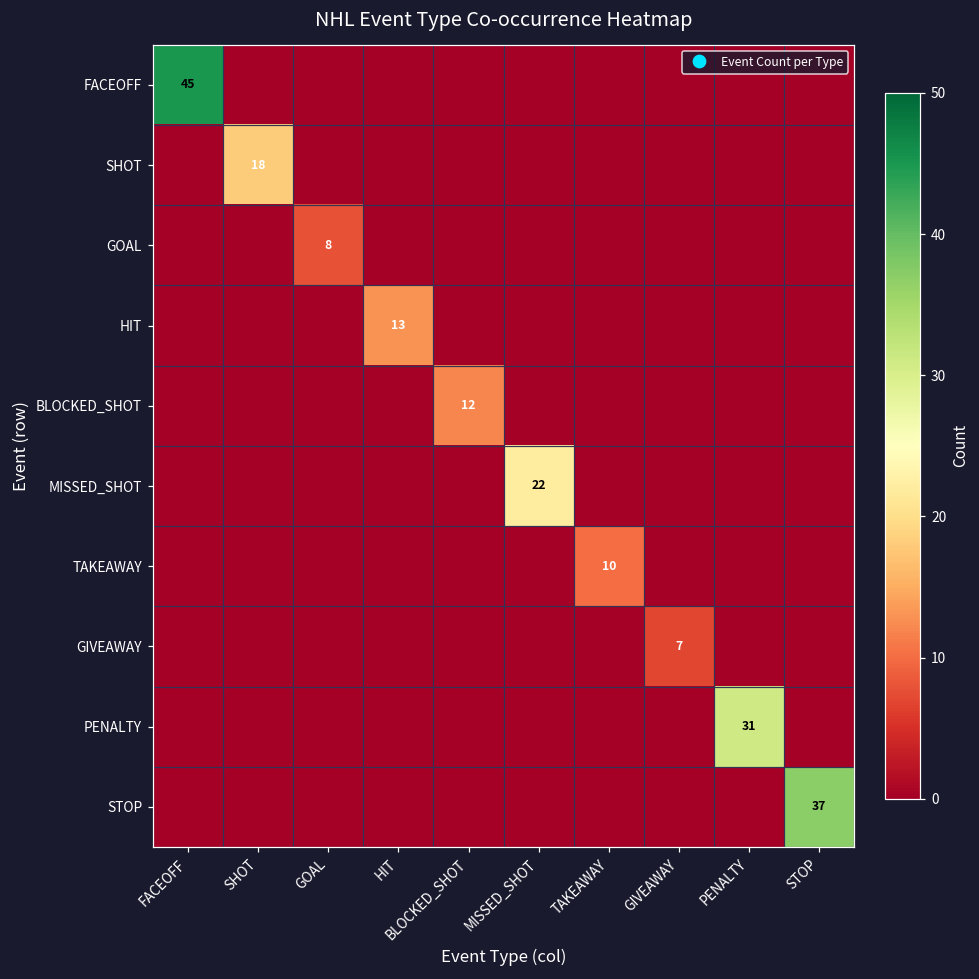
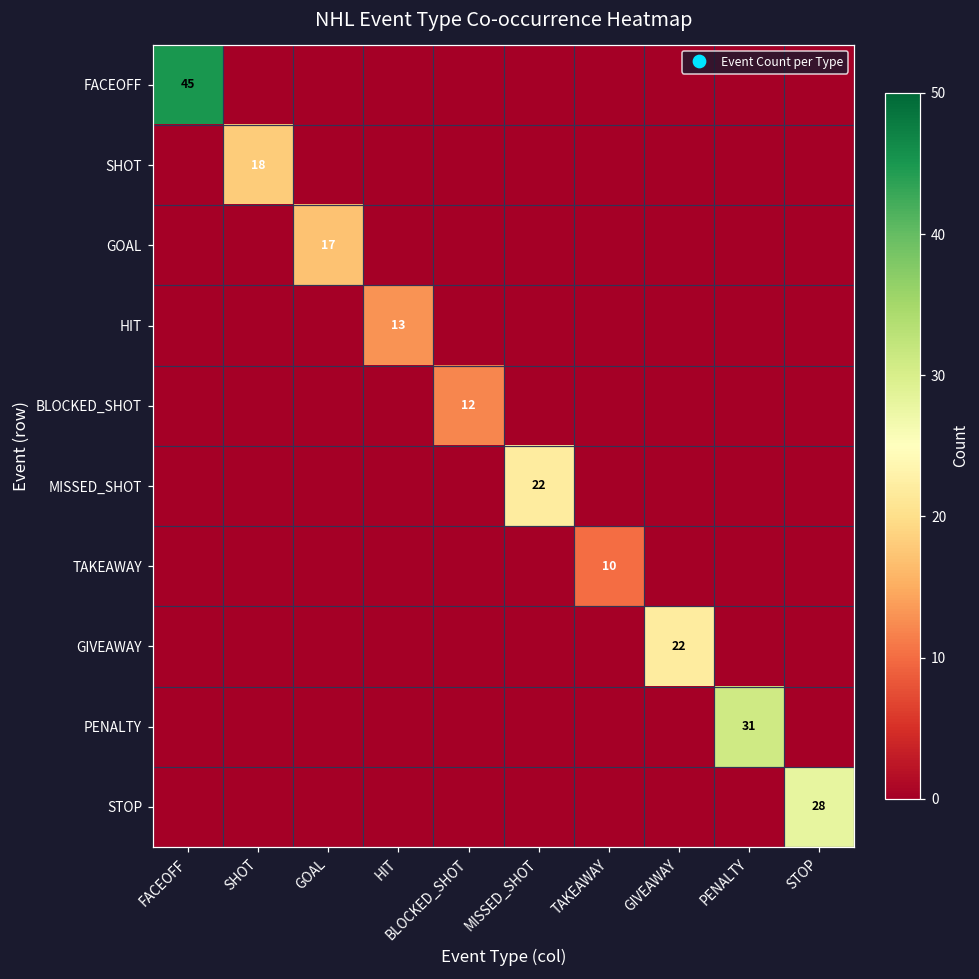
GOAL, GOAL: 8 -> 17
GIVEAWAY, GIVEAWAY: 7 -> 22
STOP, STOP: 37 -> 28
